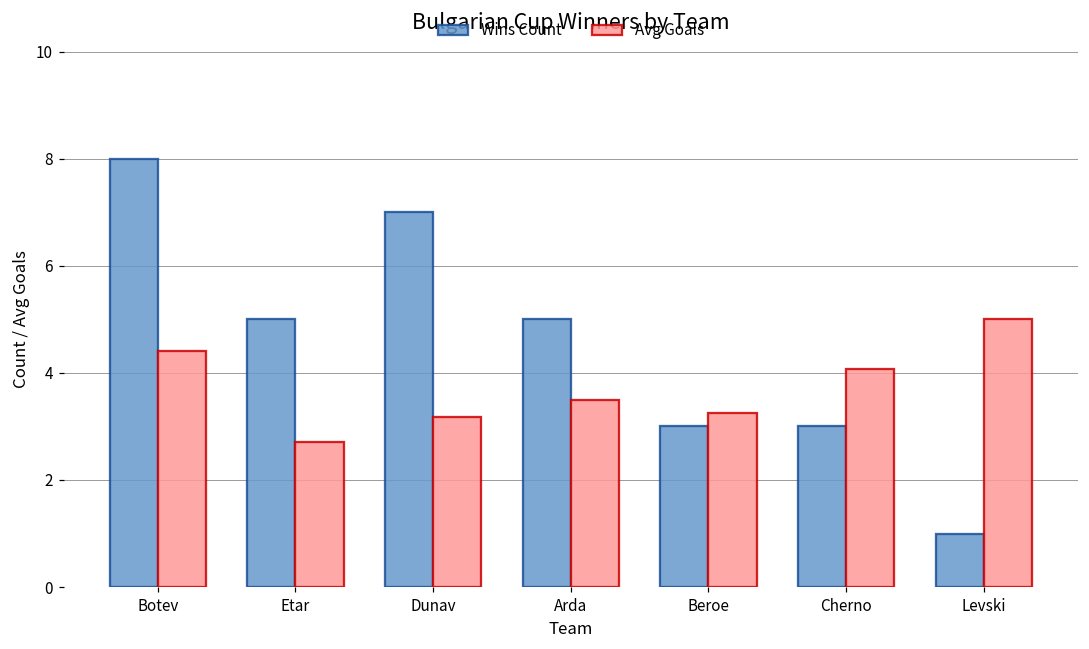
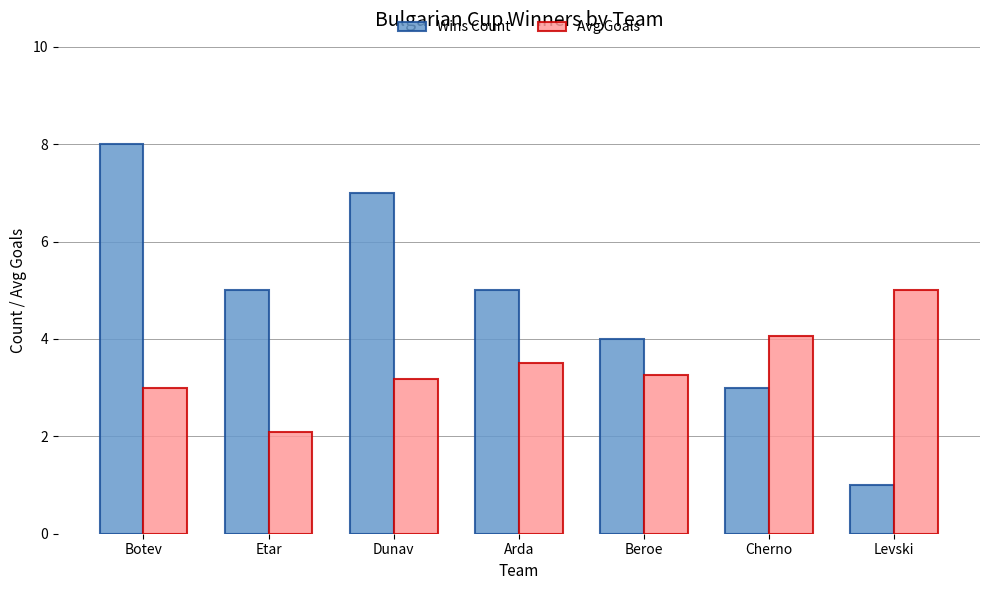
Avg Goals, Botev: 4.4 -> 3.0
Avg Goals, Etar: 2.7 -> 2.1
Wins Count, Beroe: 3 -> 4
